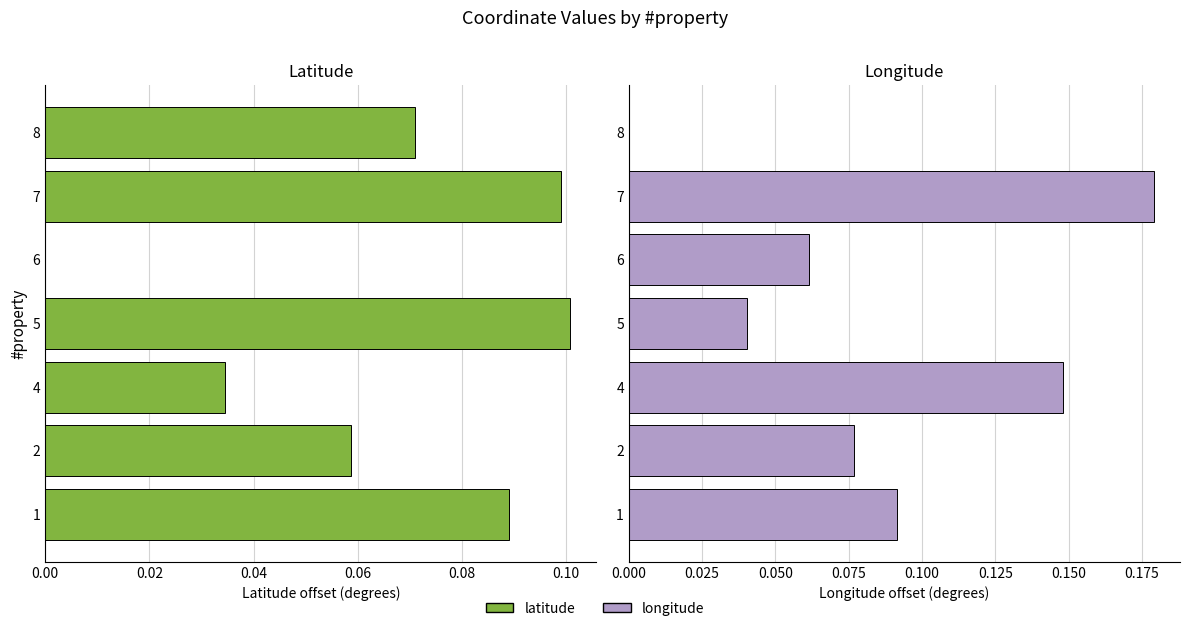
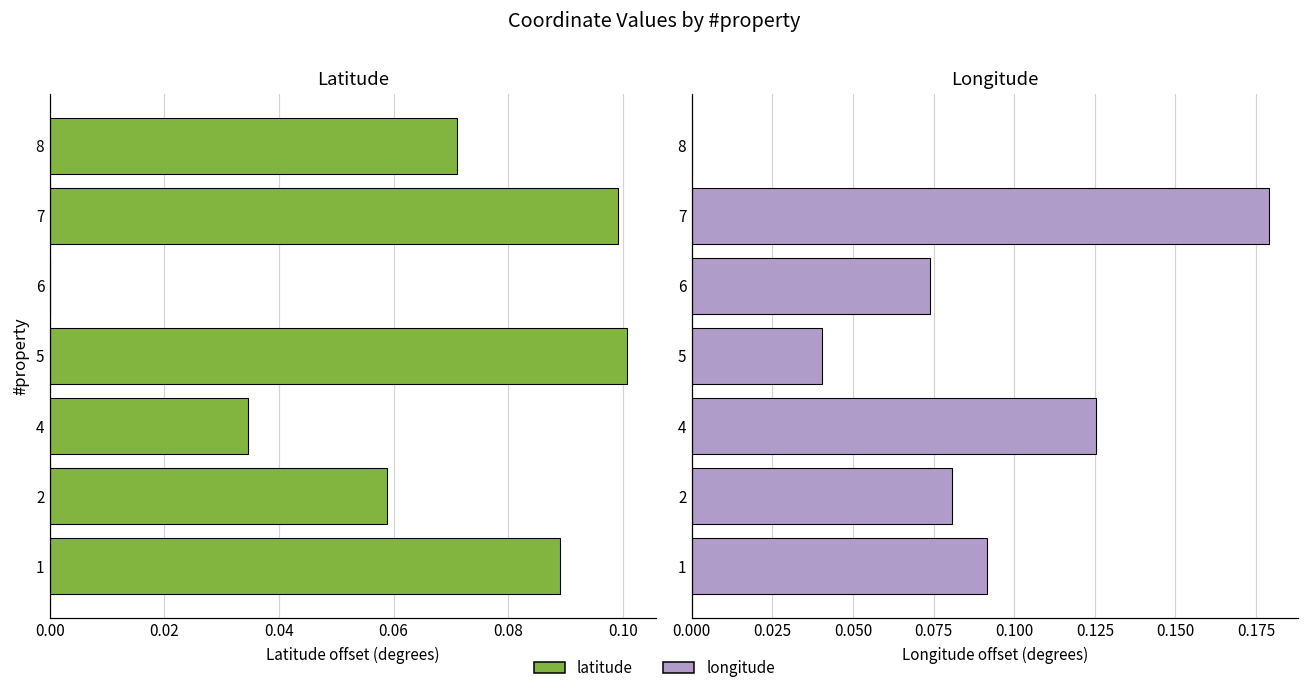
Longitude, 6: 0.061 -> 0.074
Longitude, 4: 0.148 -> 0.125
Longitude, 2: 0.077 -> 0.081
